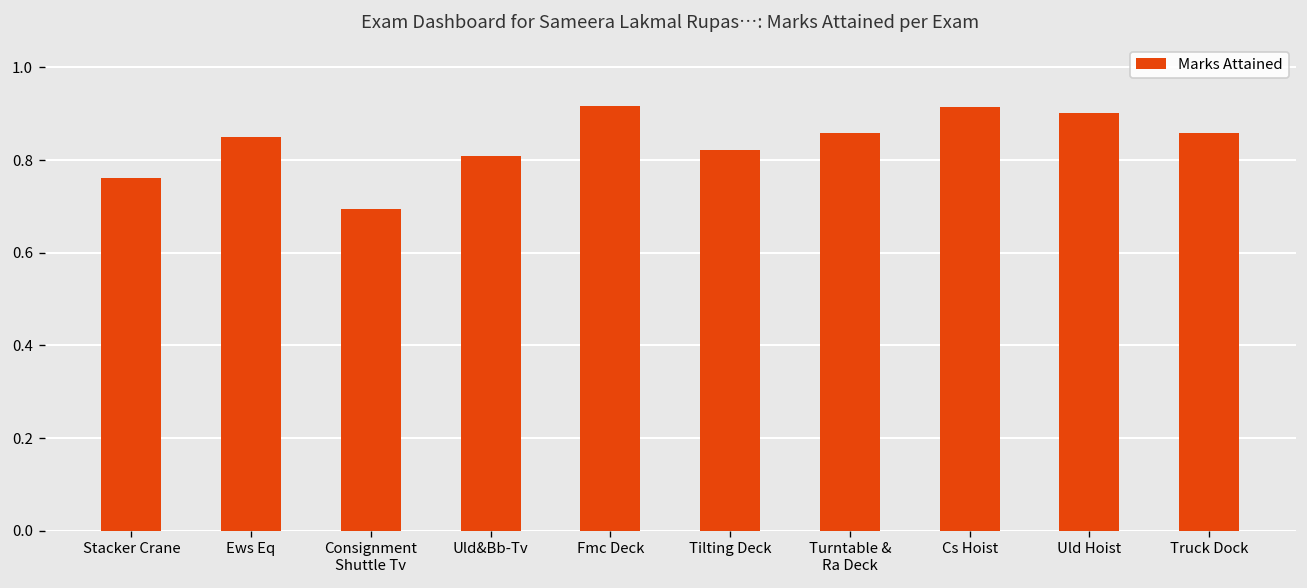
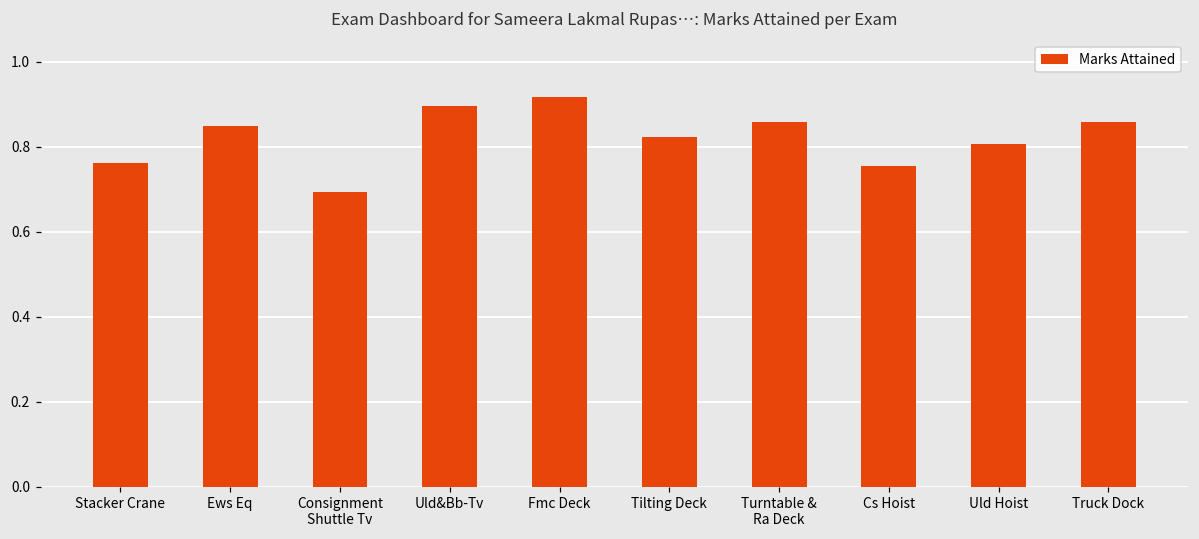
Uld&Bb-Tv: 0.81 -> 0.90
Cs Hoist: 0.91 -> 0.76
Uld Hoist: 0.90 -> 0.81
